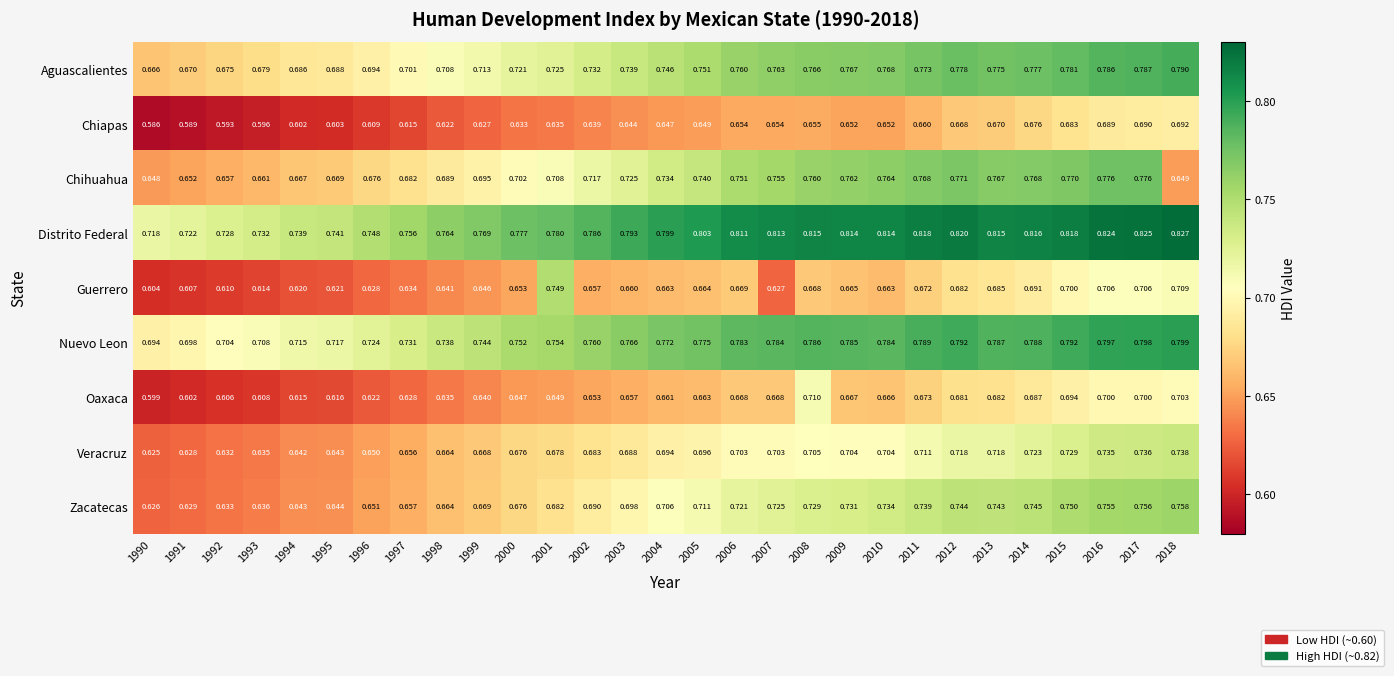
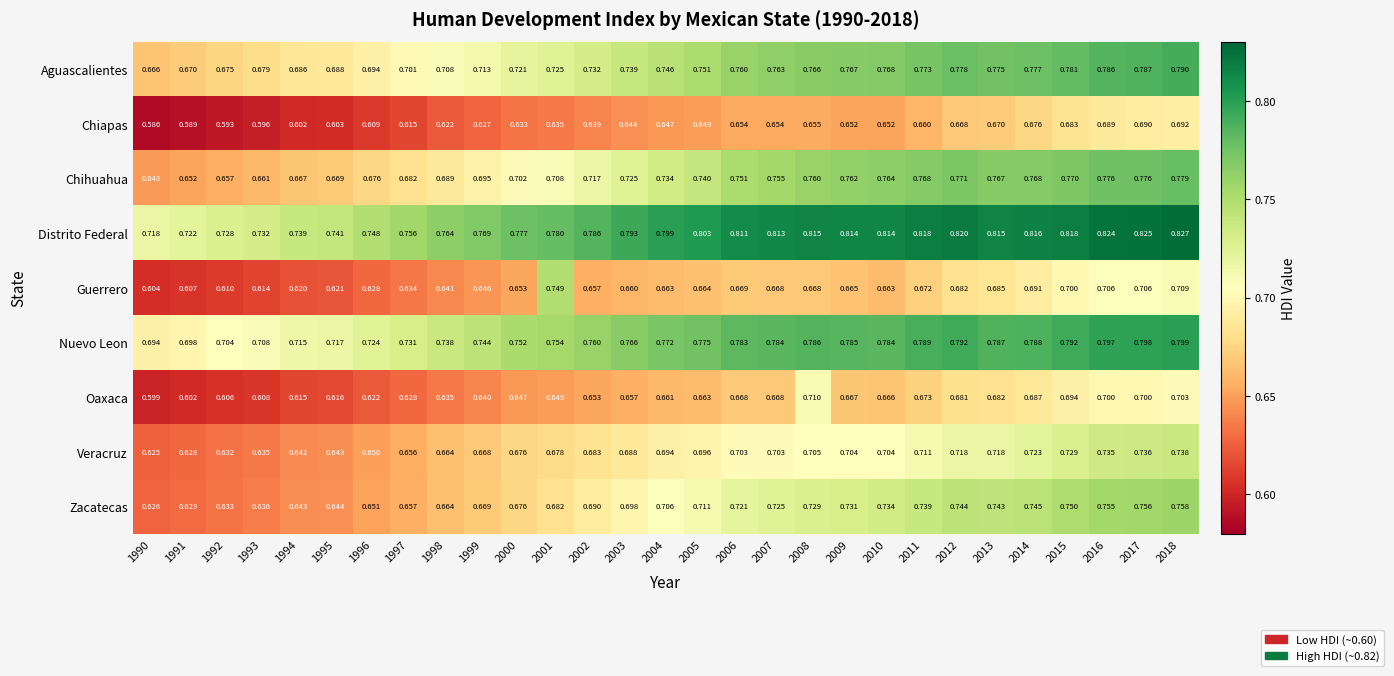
Chihuahua, 2018: 0.649 -> 0.779
Guerrero, 2007: 0.627 -> 0.668
